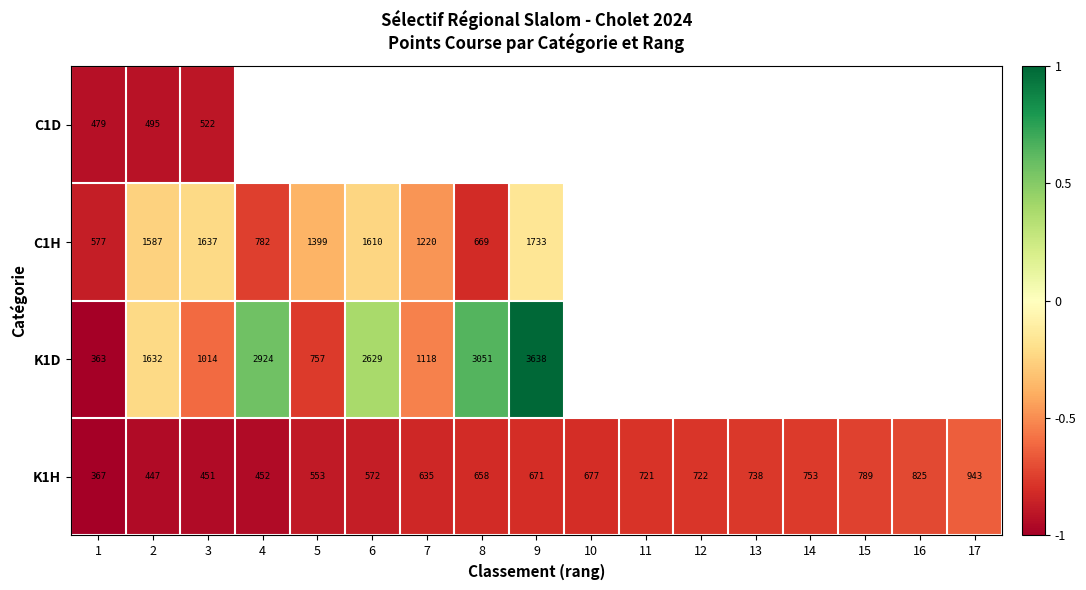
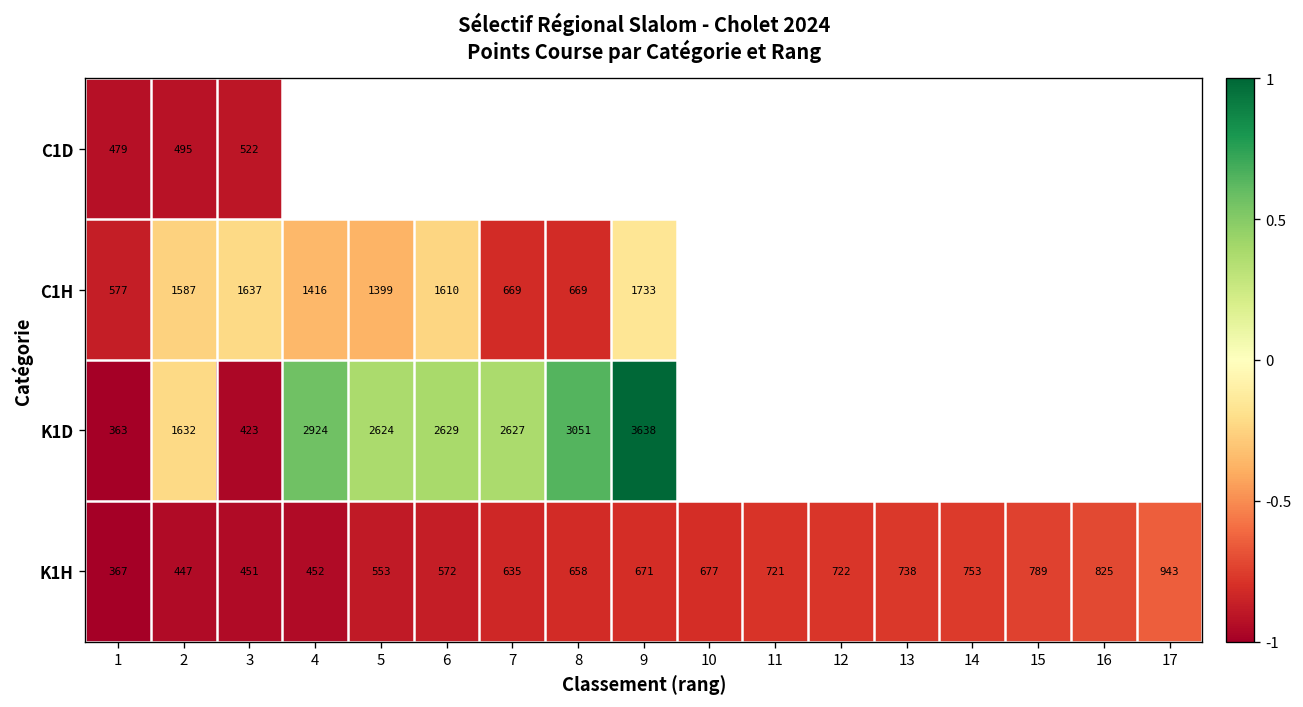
C1H, 4: 782 -> 1416
C1H, 7: 1220 -> 669
K1D, 3: 1014 -> 423
K1D, 5: 757 -> 2624
K1D, 7: 1118 -> 2627
